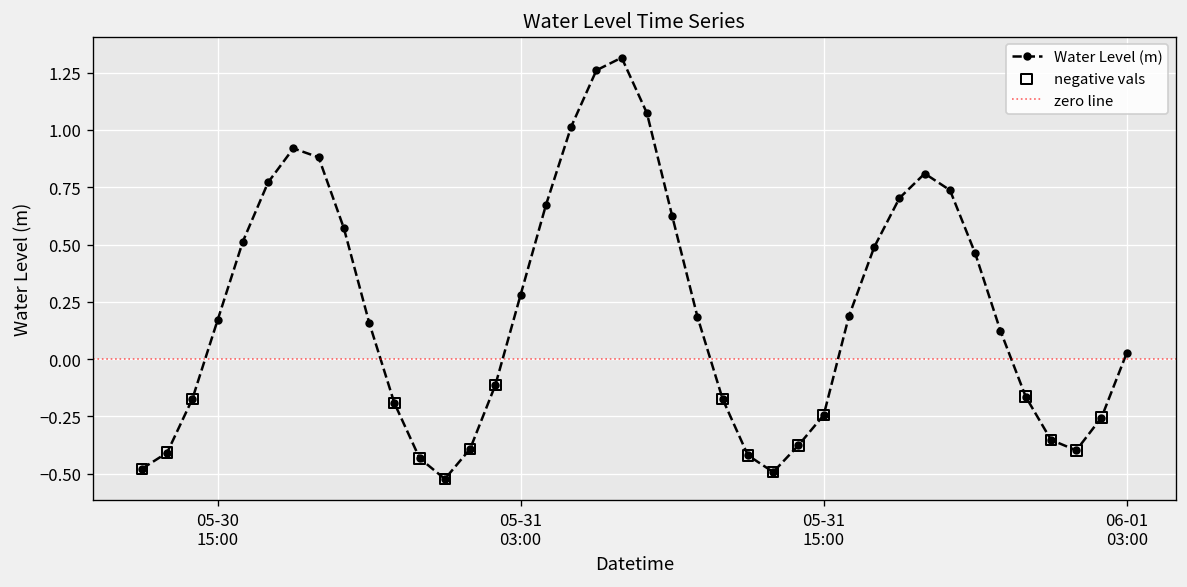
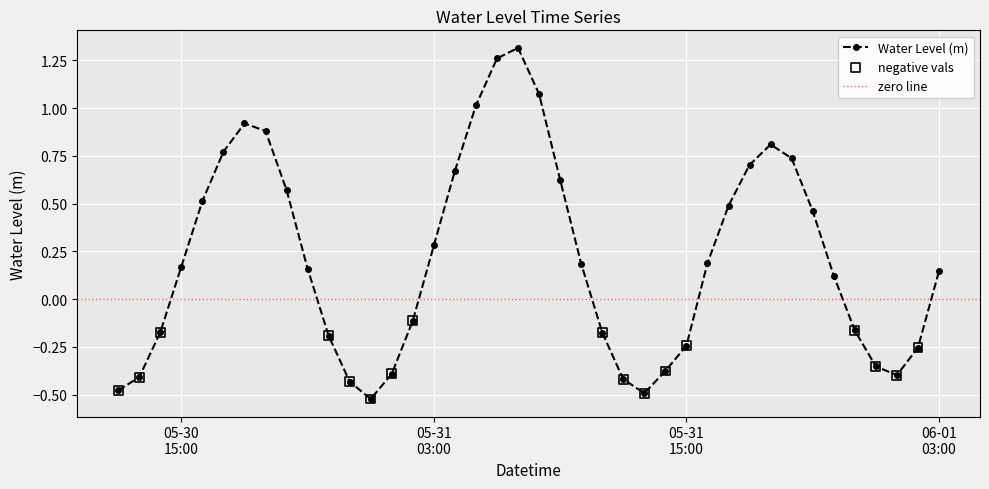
Water Level (m), 06-01 03:00: 0.03 -> 0.15
